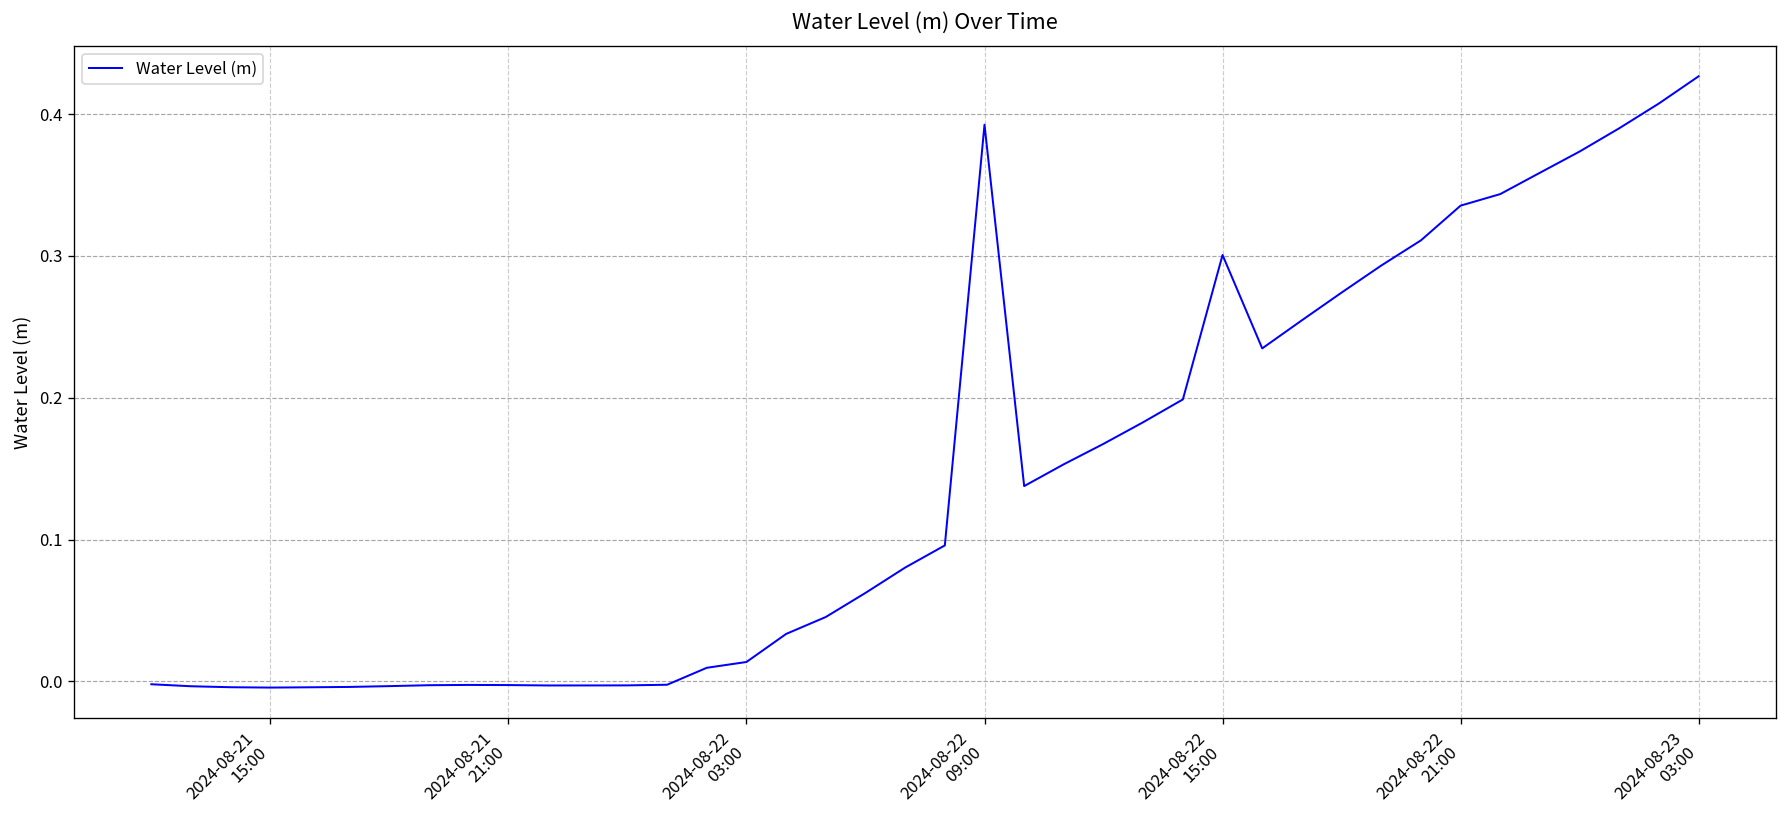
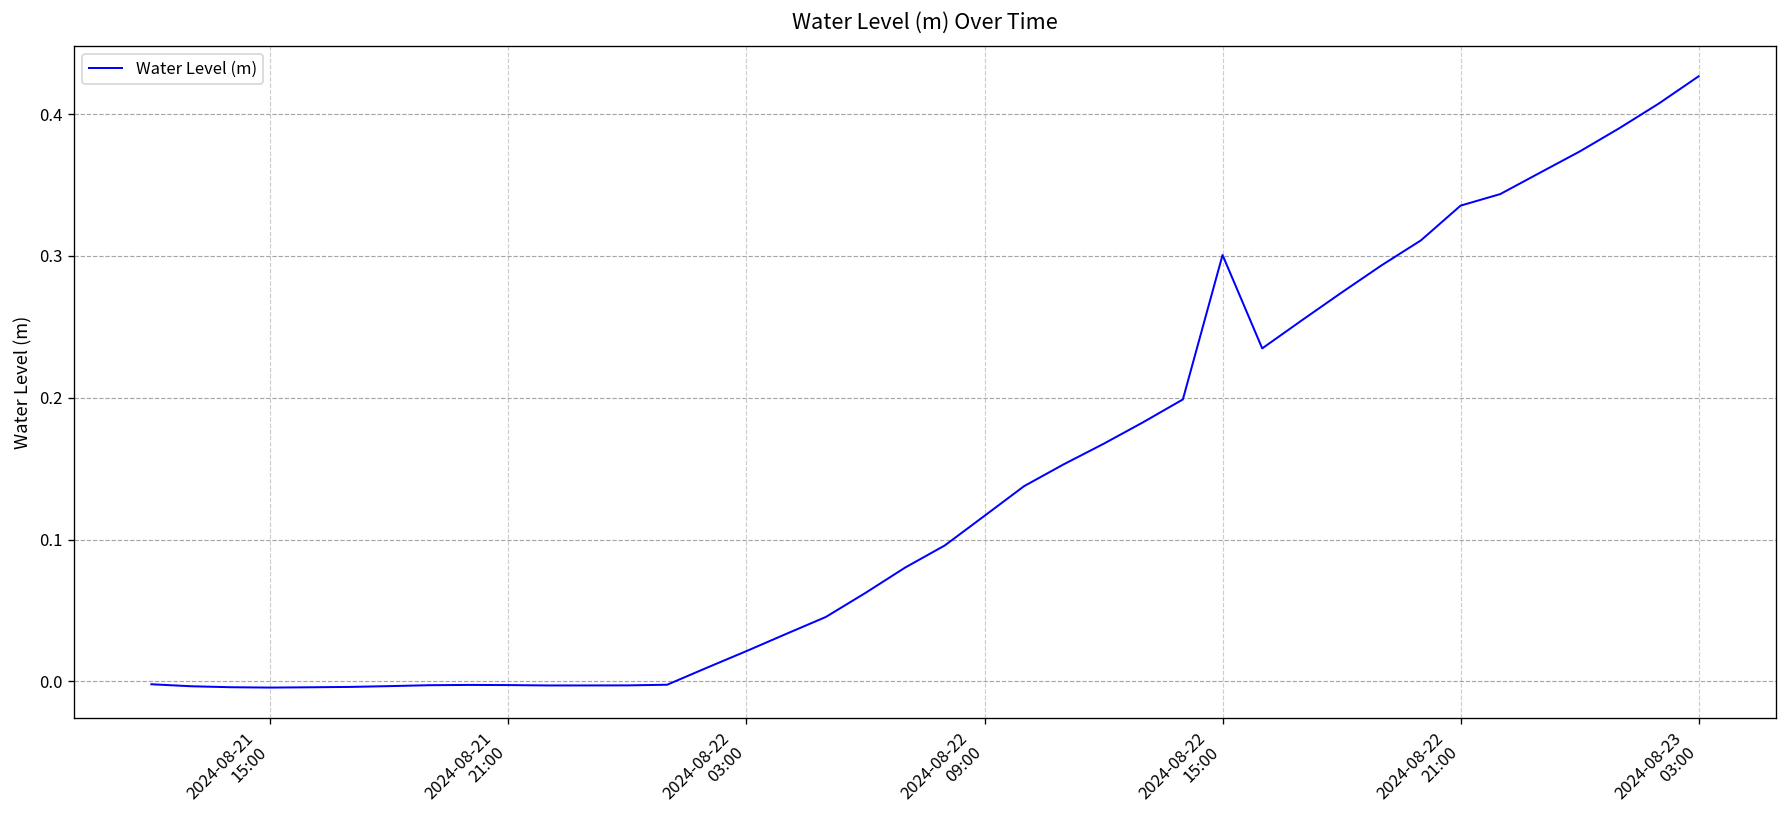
2024-08-22 03:00: 0.014 -> 0.021
2024-08-22 09:00: 0.393 -> 0.117
